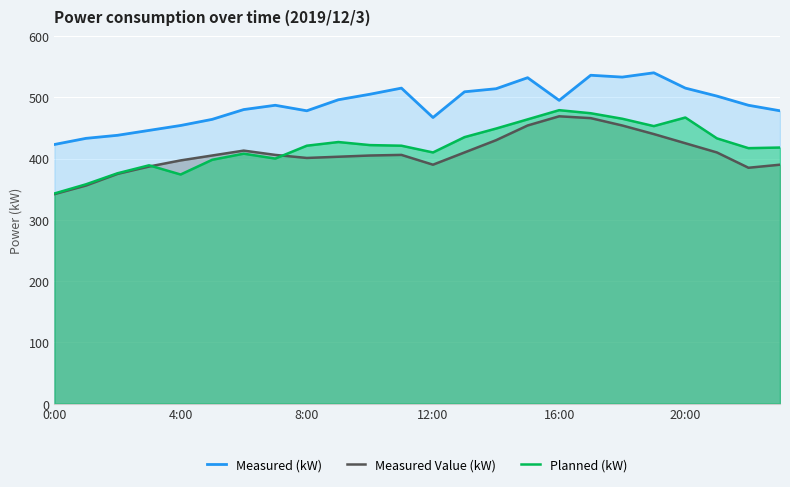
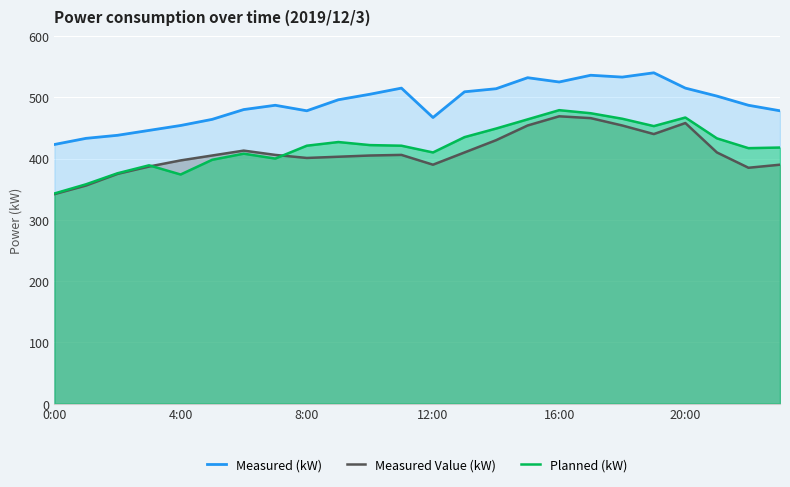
Measured (kW), 16:00: 500 -> 530
Measured Value (kW), 20:00: 430 -> 460
